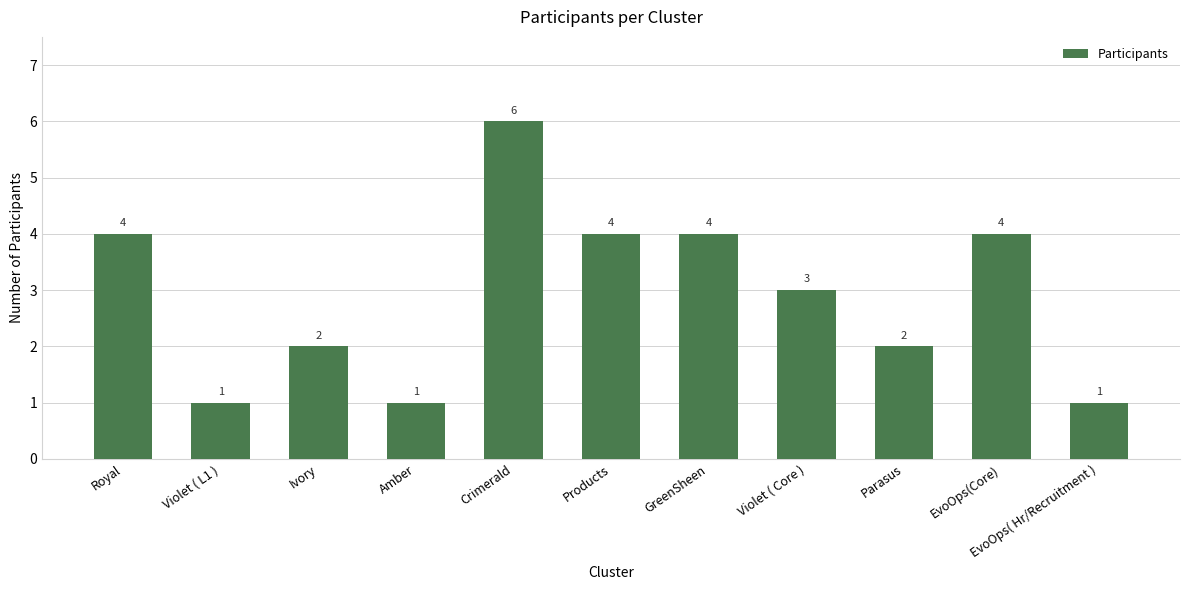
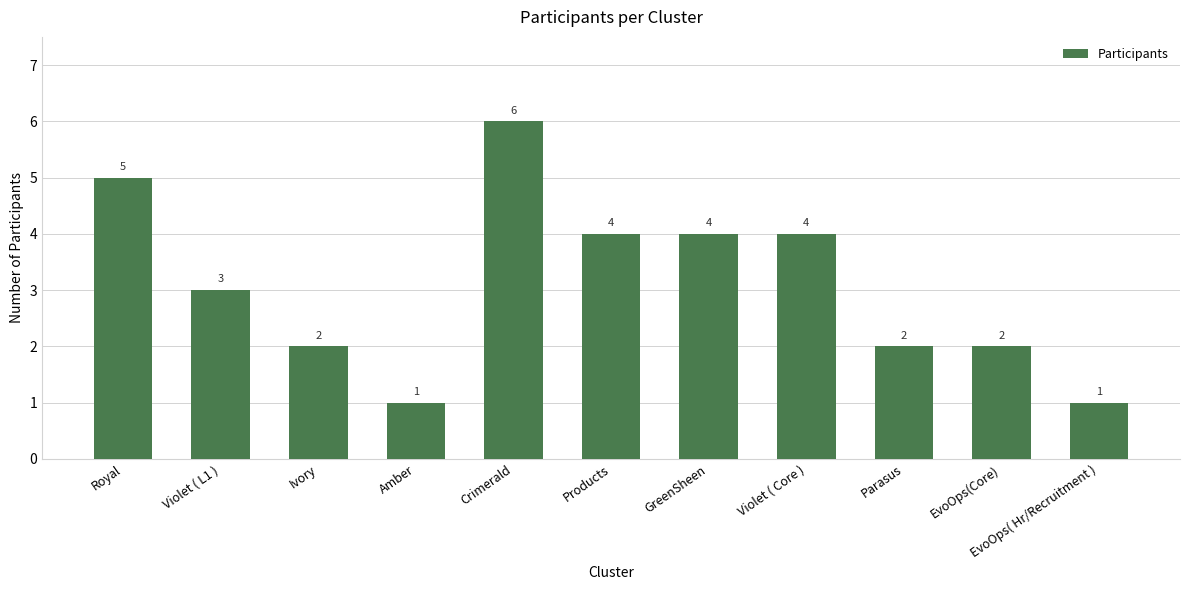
Royal: 4 -> 5
Violet ( L1 ): 1 -> 3
Violet ( Core ): 3 -> 4
EvoOps(Core): 4 -> 2
